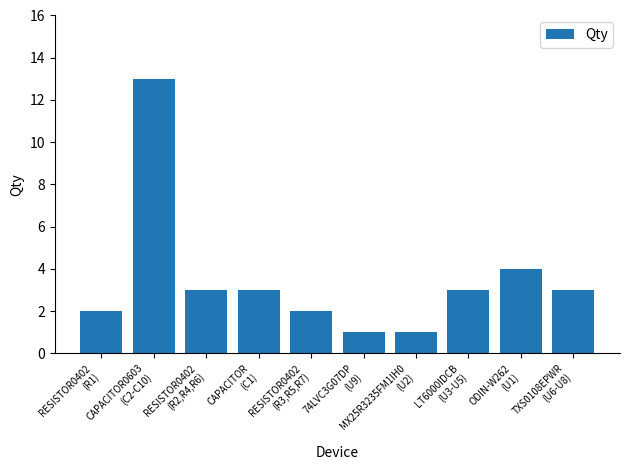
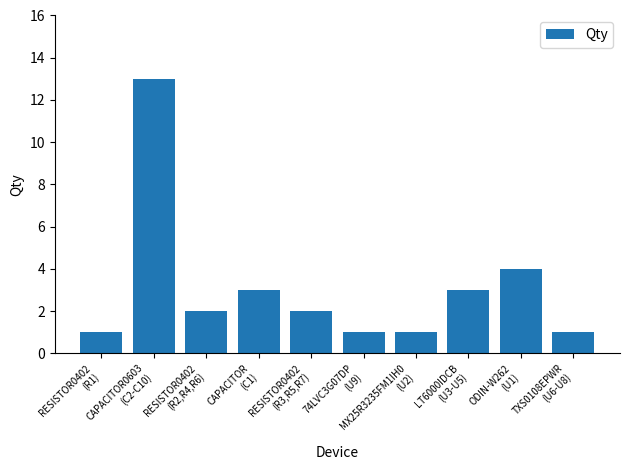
RESISTOR0402 (R1): 2 -> 1
RESISTOR0402 (R2,R4,R6): 3 -> 2
TXS0108EPWR (U6-U8): 3 -> 1
